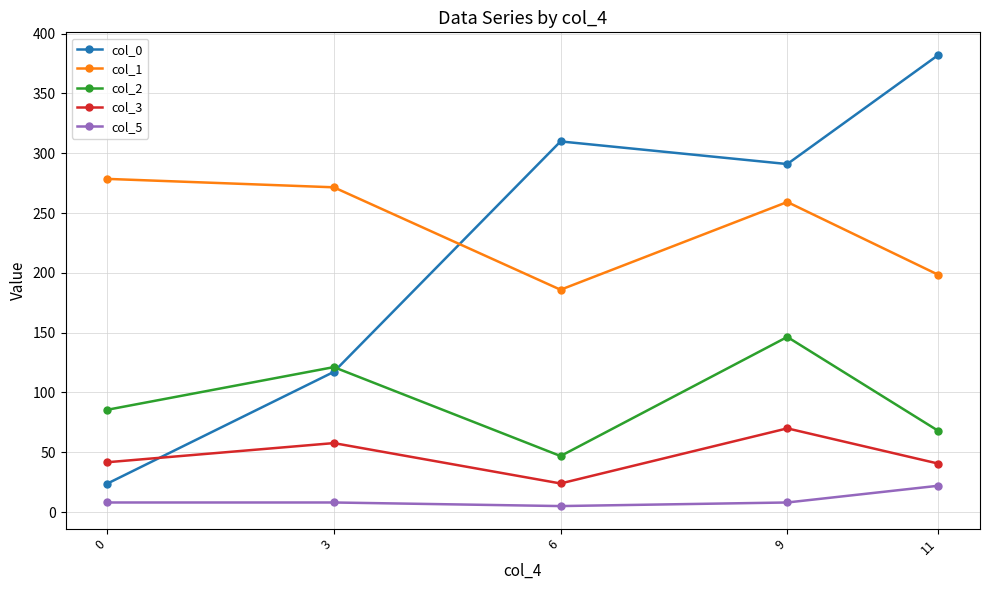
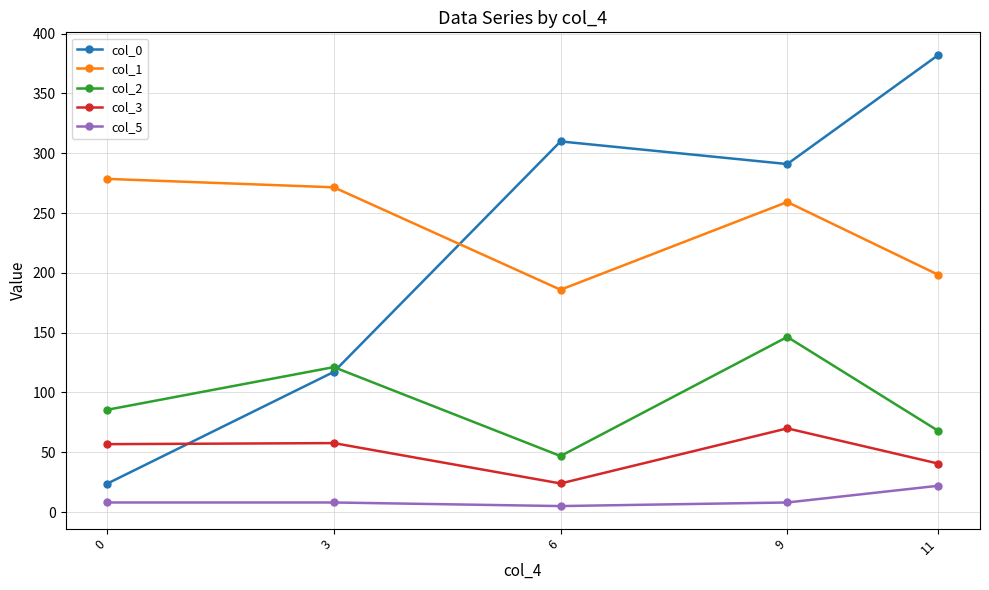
col_3, 0: 42 -> 57
